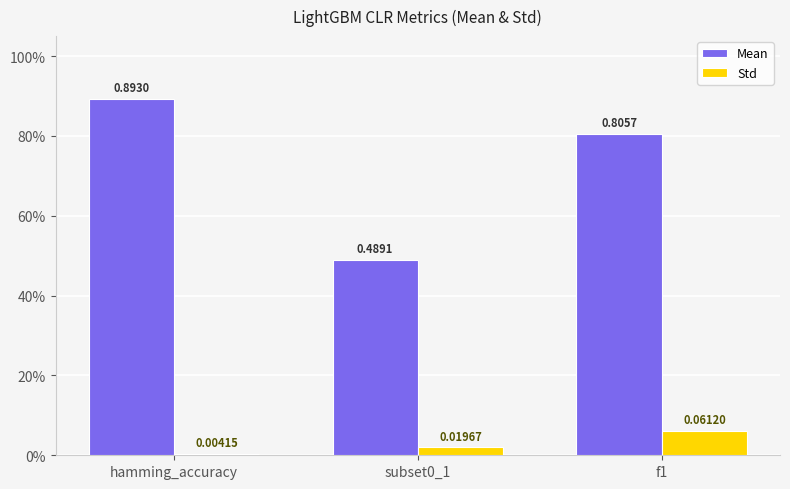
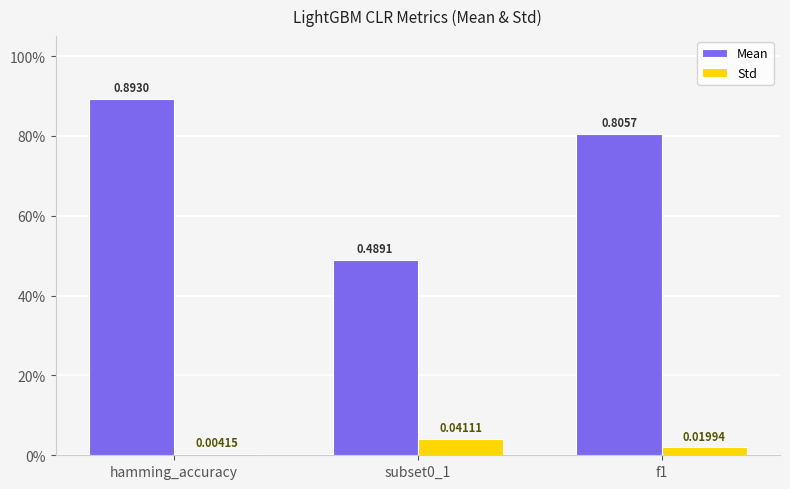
Std, subset0_1: 0.01967 -> 0.04111
Std, f1: 0.06120 -> 0.01994
